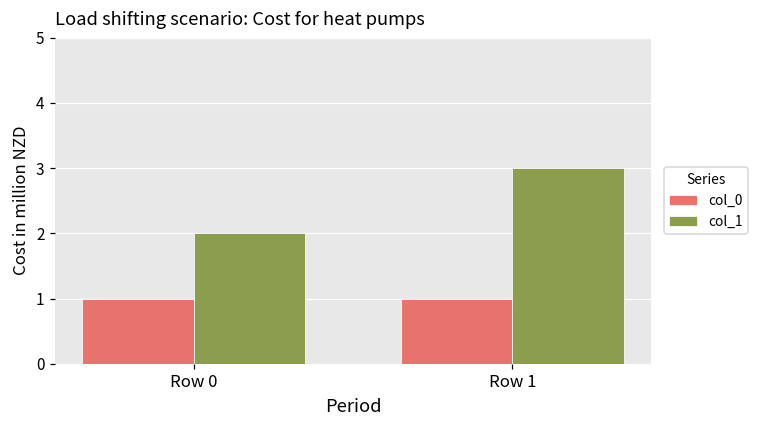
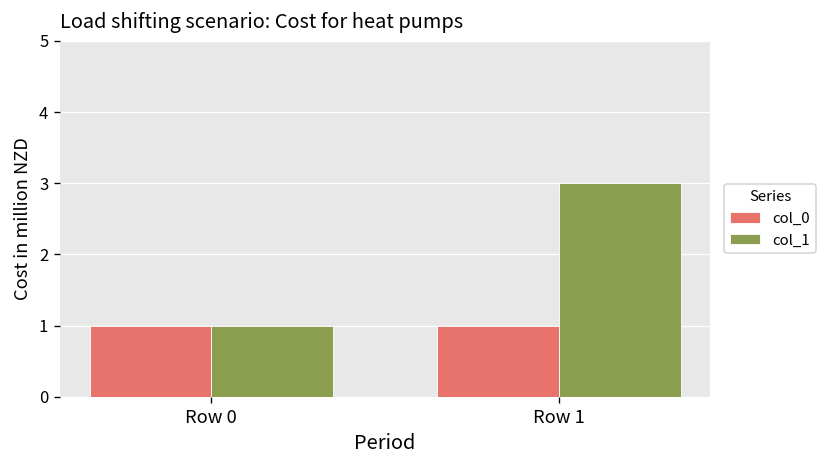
col_1, Row 0: 2 -> 1
